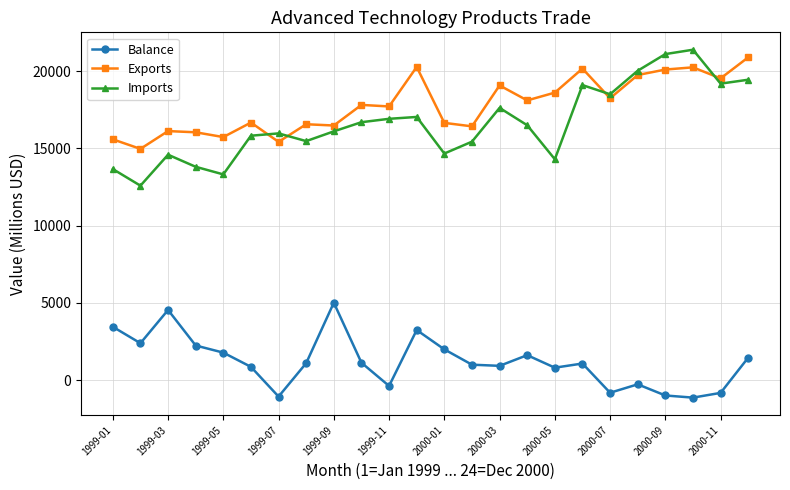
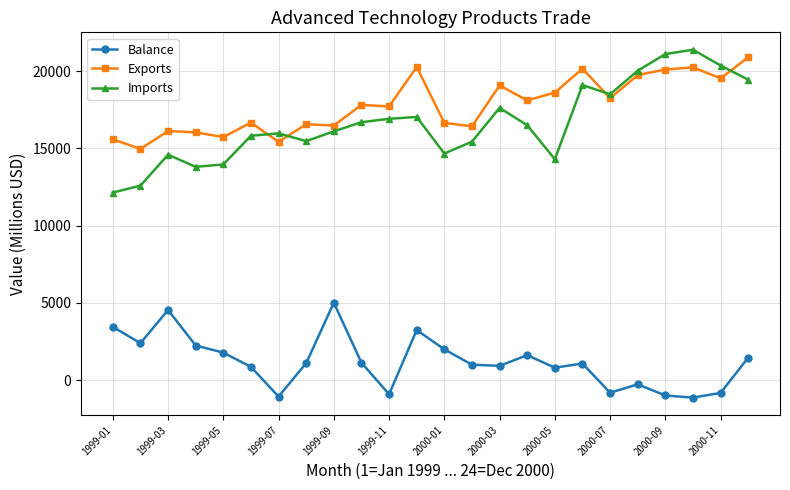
Imports, 1999-01: 13700 -> 12100
Imports, 1999-05: 13300 -> 14000
Balance, 1999-11: -400 -> -900
Imports, 2000-11: 19200 -> 20400
